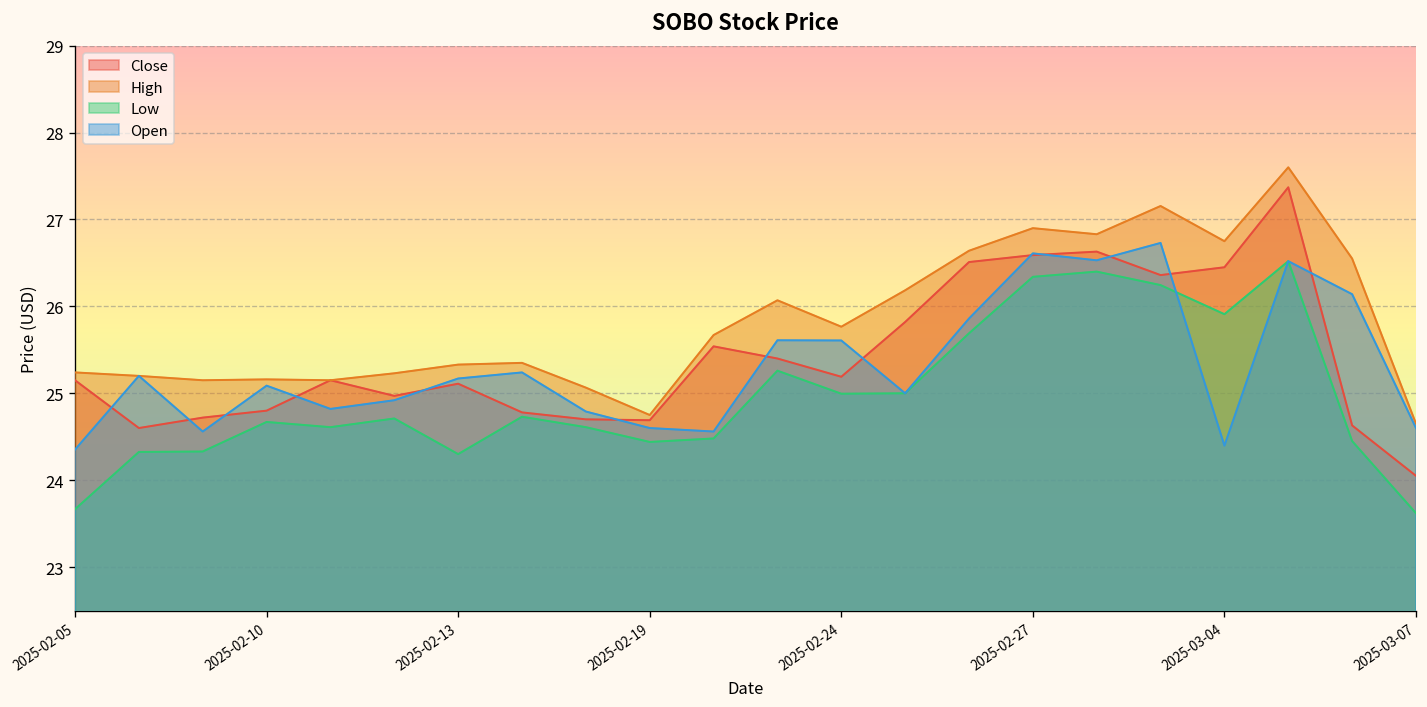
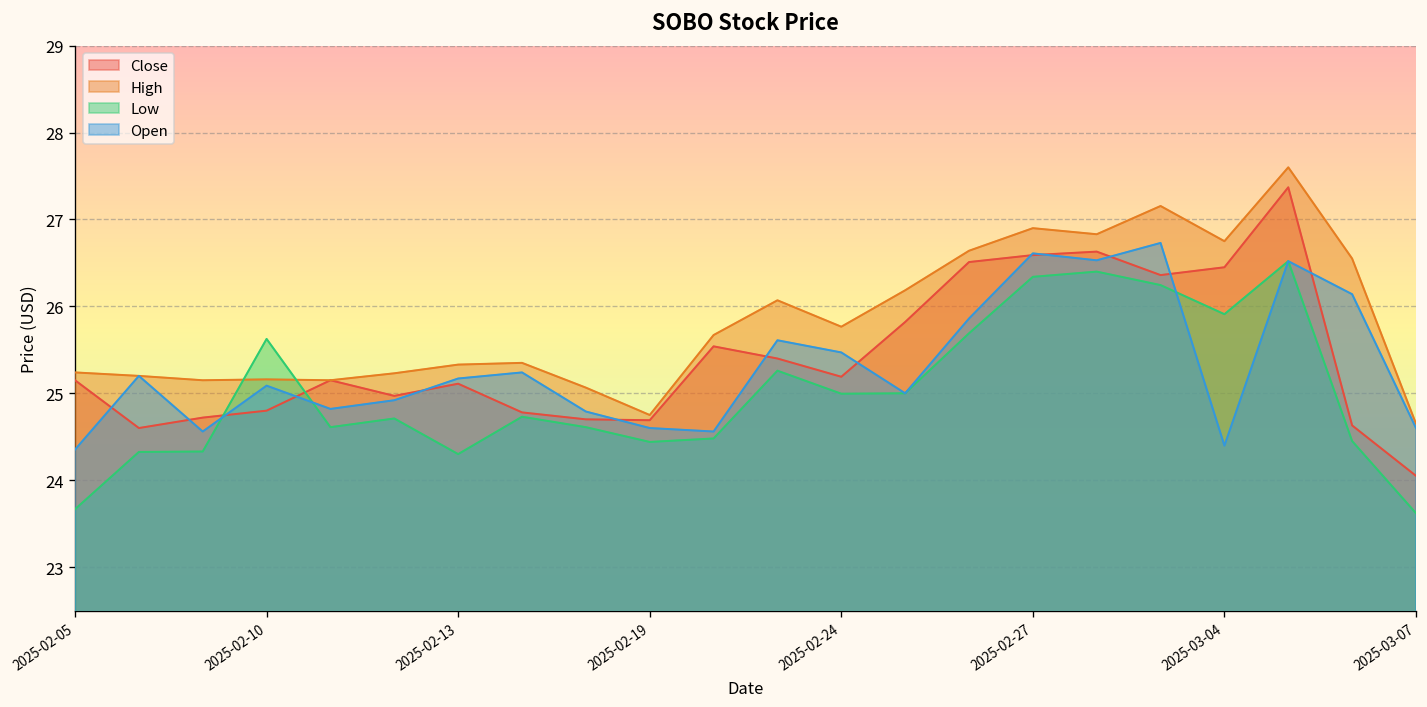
Low, 2025-02-10: 24.7 -> 25.6
Open, 2025-02-24: 25.6 -> 25.5
